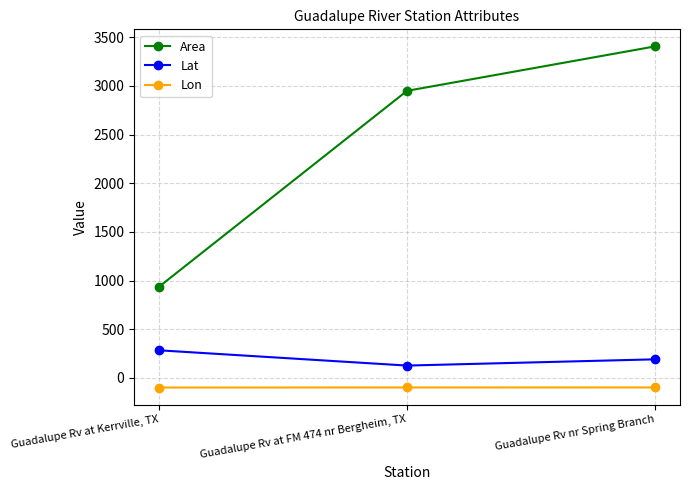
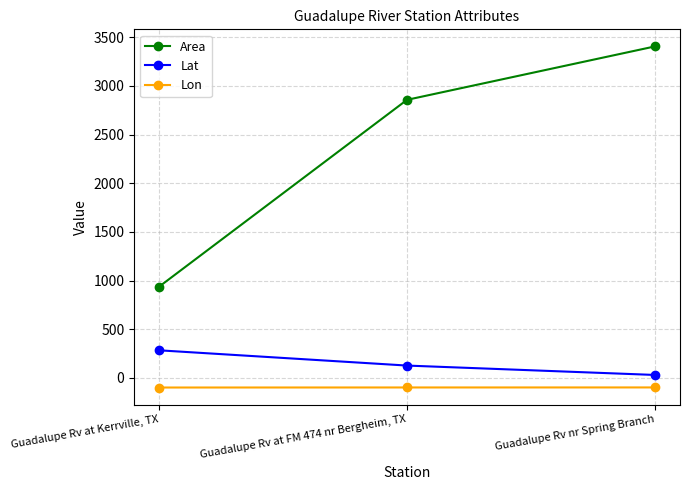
Area, Guadalupe Rv at FM 474 nr Bergheim, TX: 2950 -> 2860
Lat, Guadalupe Rv nr Spring Branch: 200 -> 0
